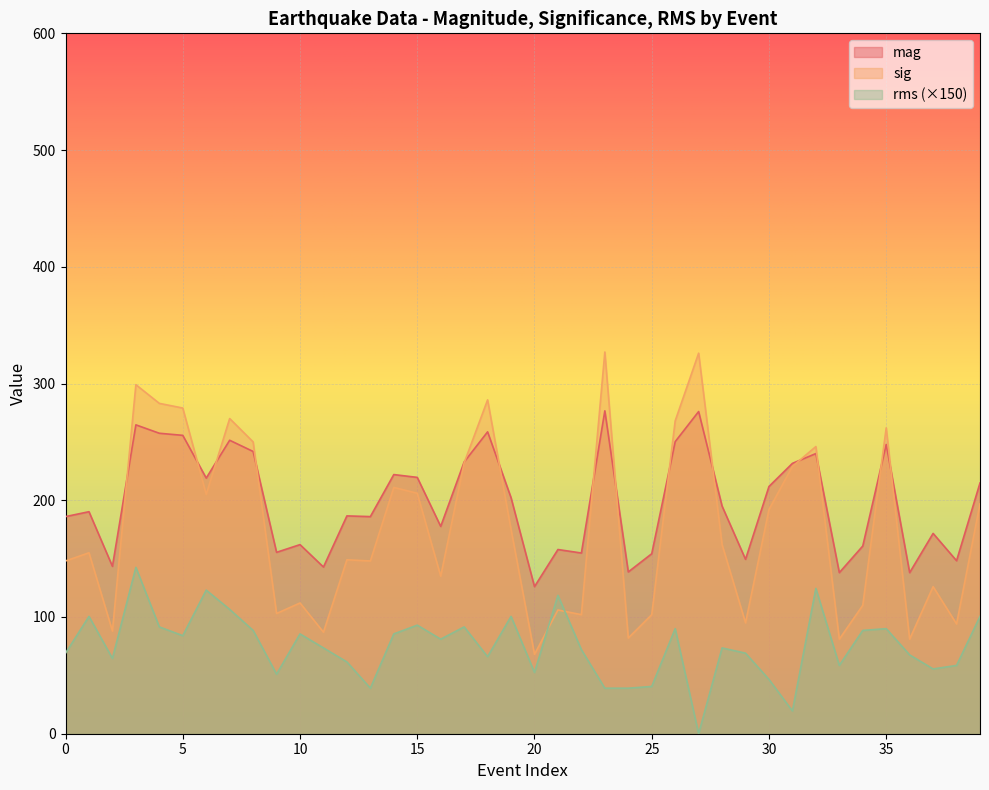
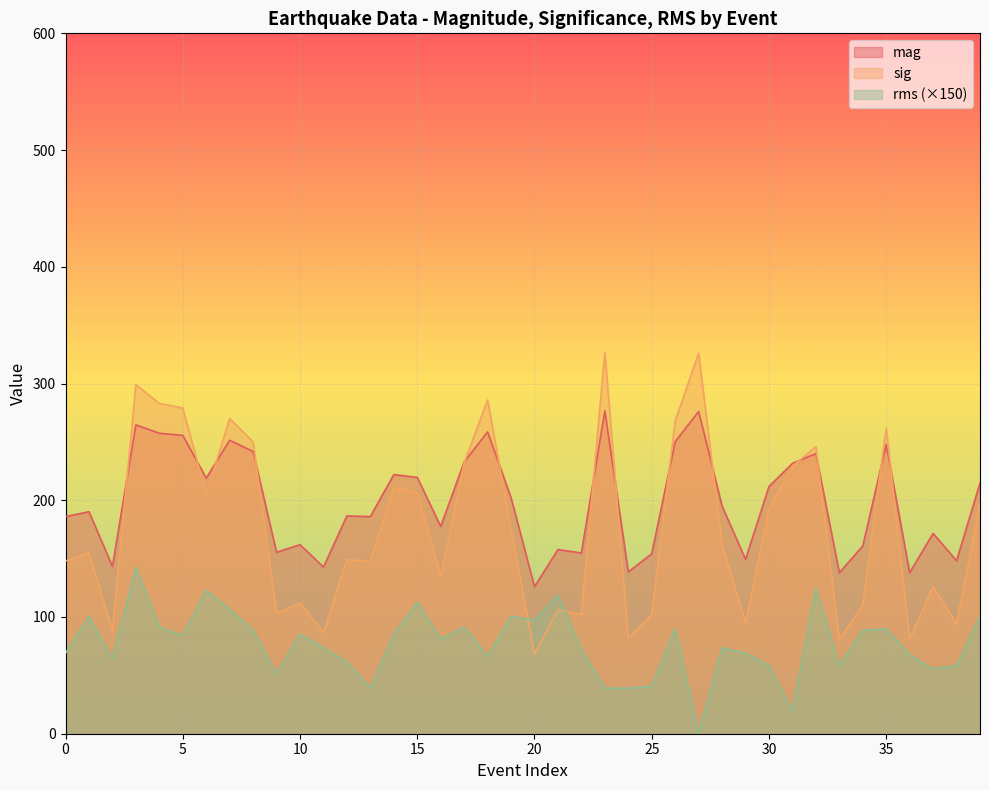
rms (×150), 15: 93 -> 113
rms (×150), 20: 53 -> 98
rms (×150), 30: 47 -> 59
